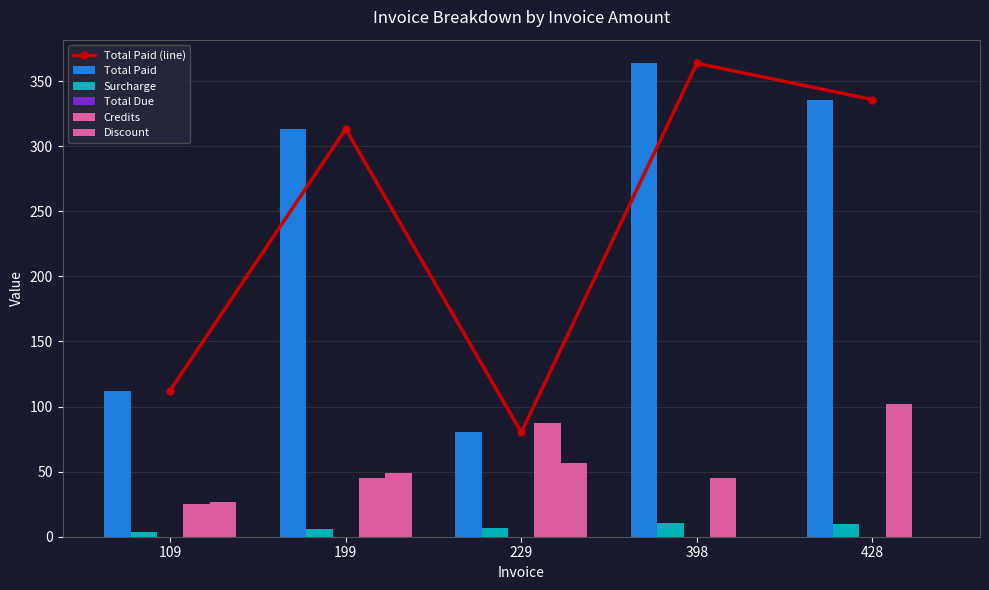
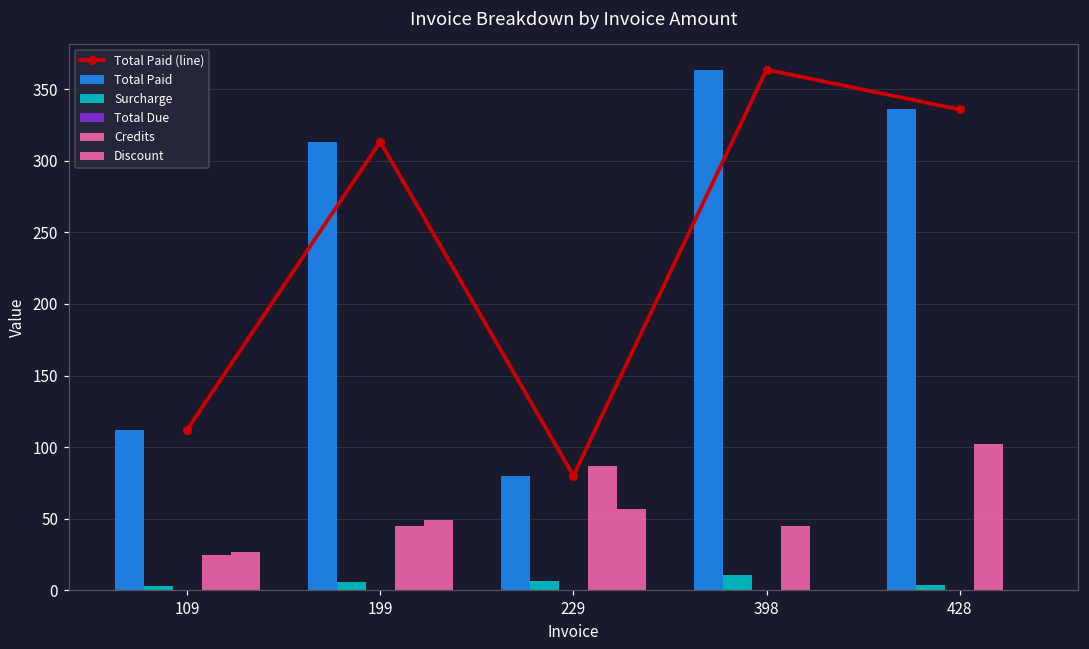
Surcharge, 428: 10 -> 4
